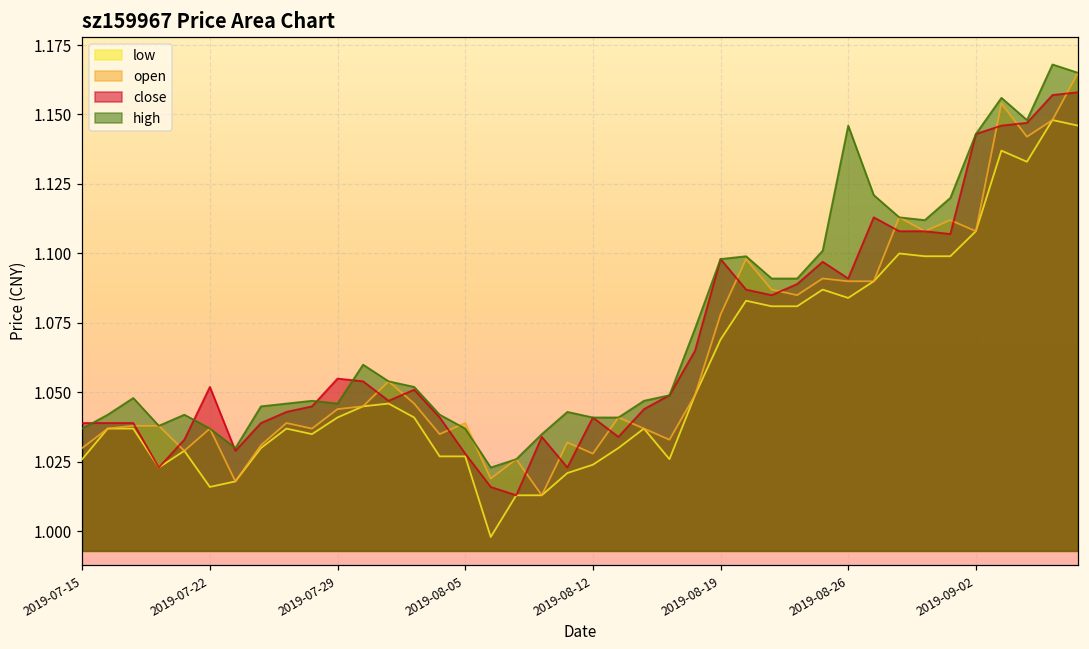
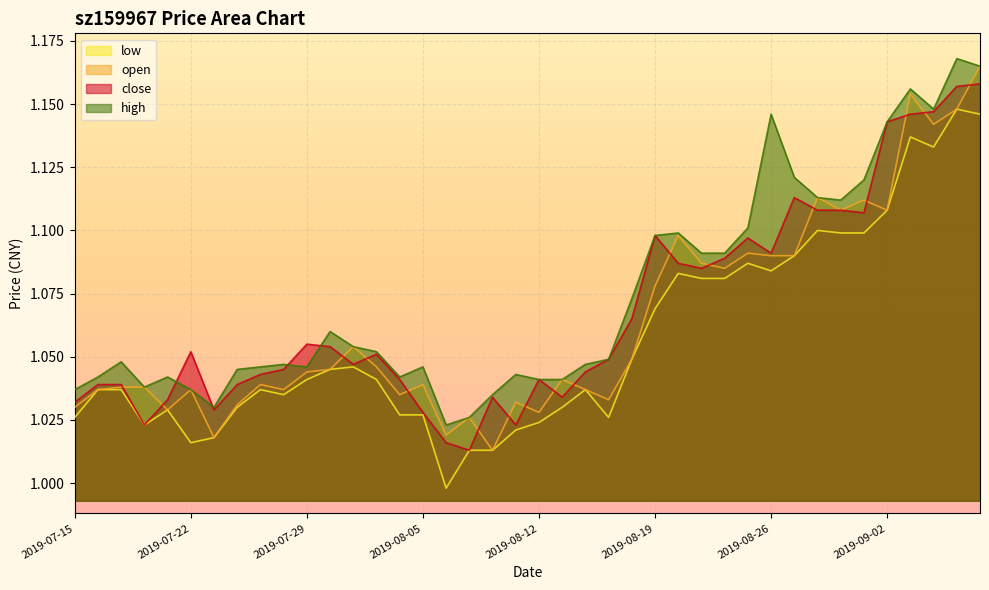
close, 2019-07-15: 1.039 -> 1.032
high, 2019-08-05: 1.037 -> 1.046
